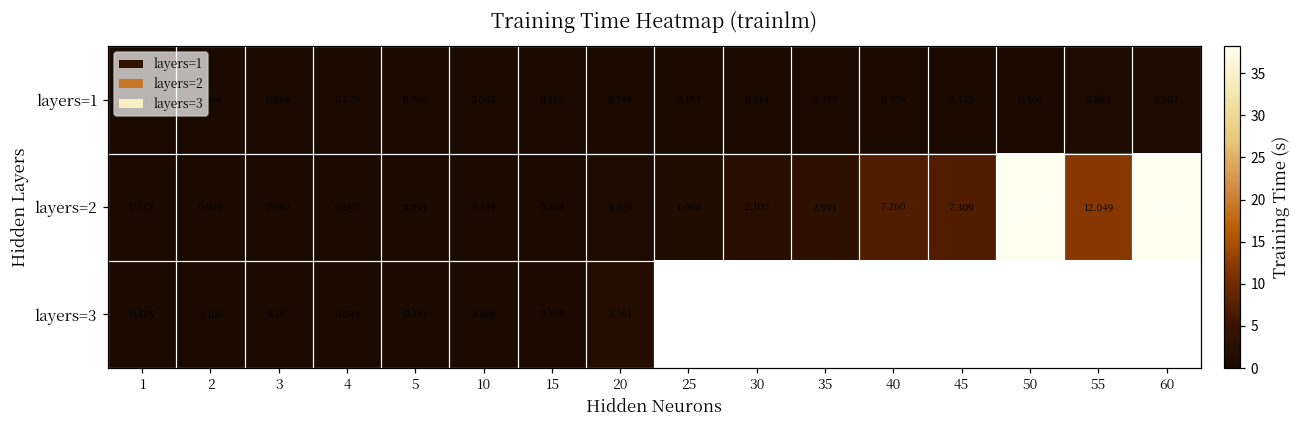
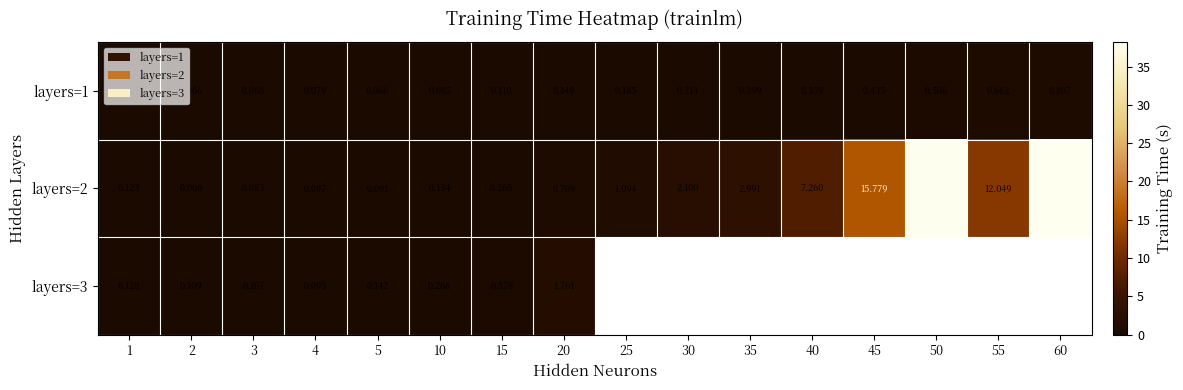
layers=2, 45: 7.309 -> 15.779
